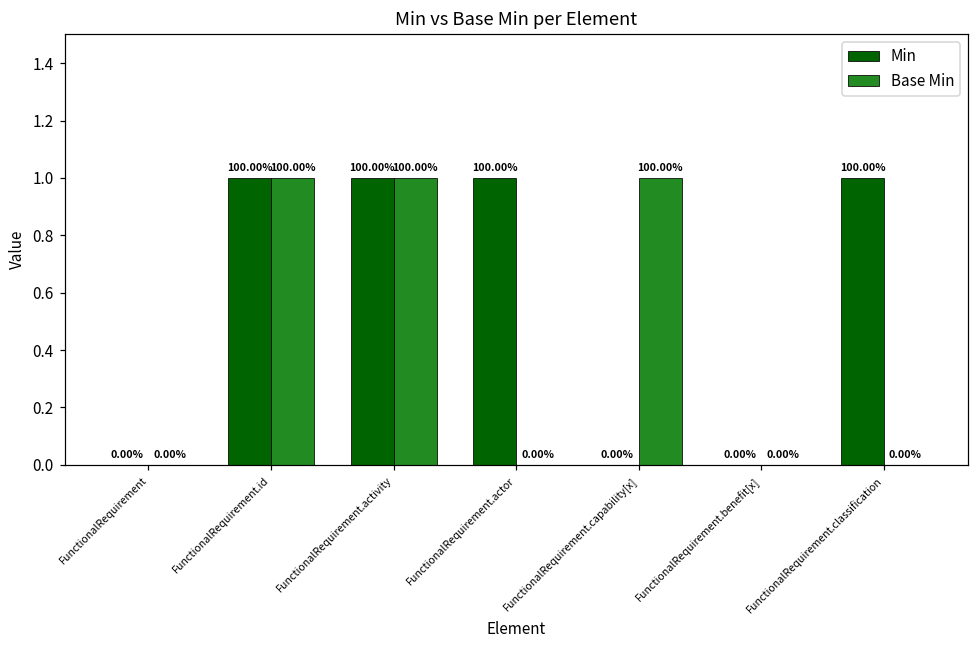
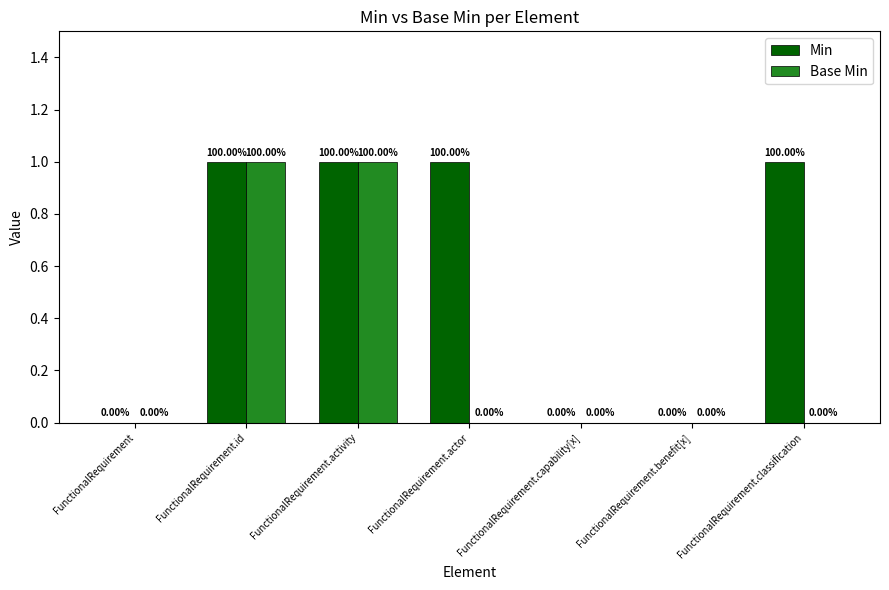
Base Min, FunctionalRequirement.capability[x]: 100.00% -> 0.00%
